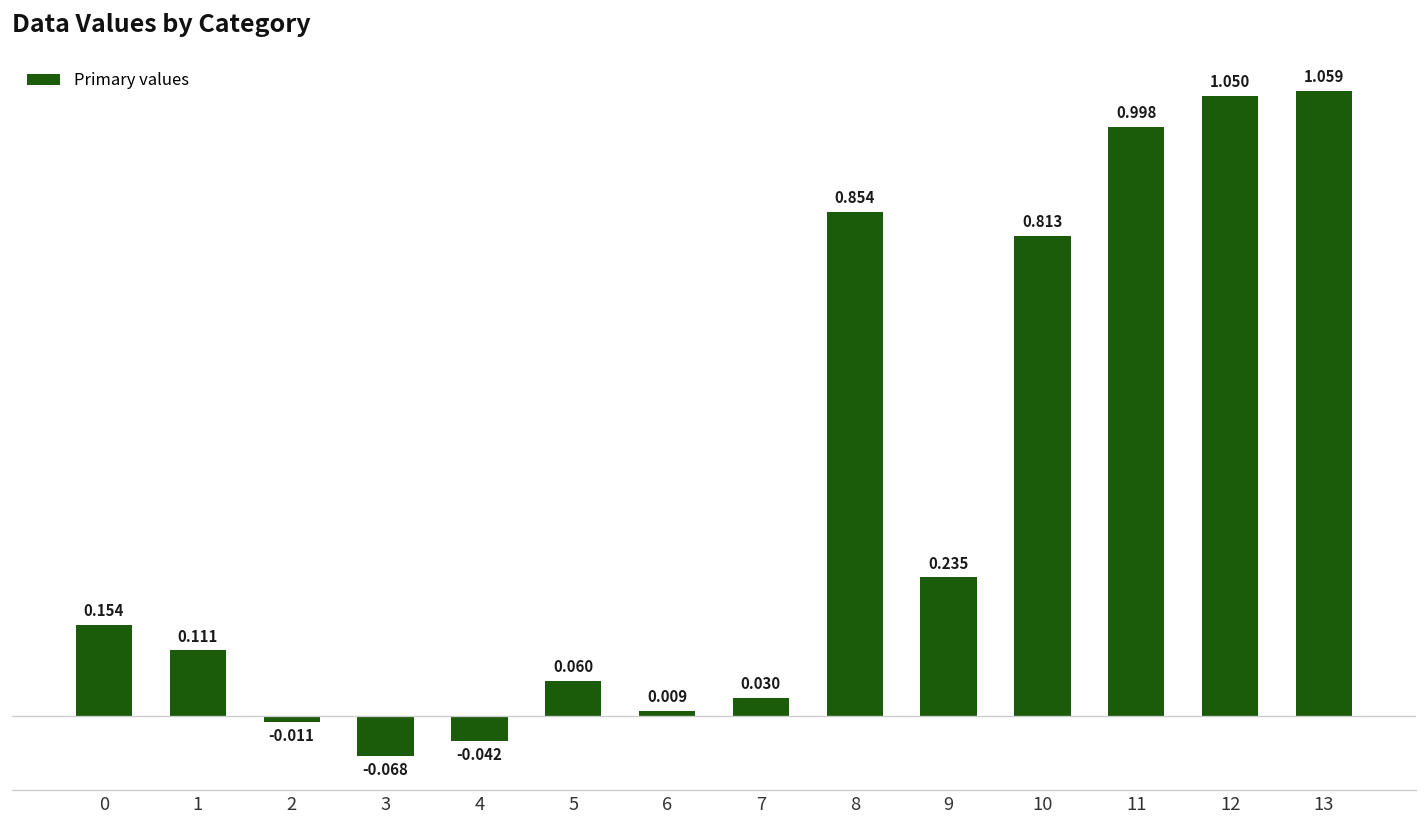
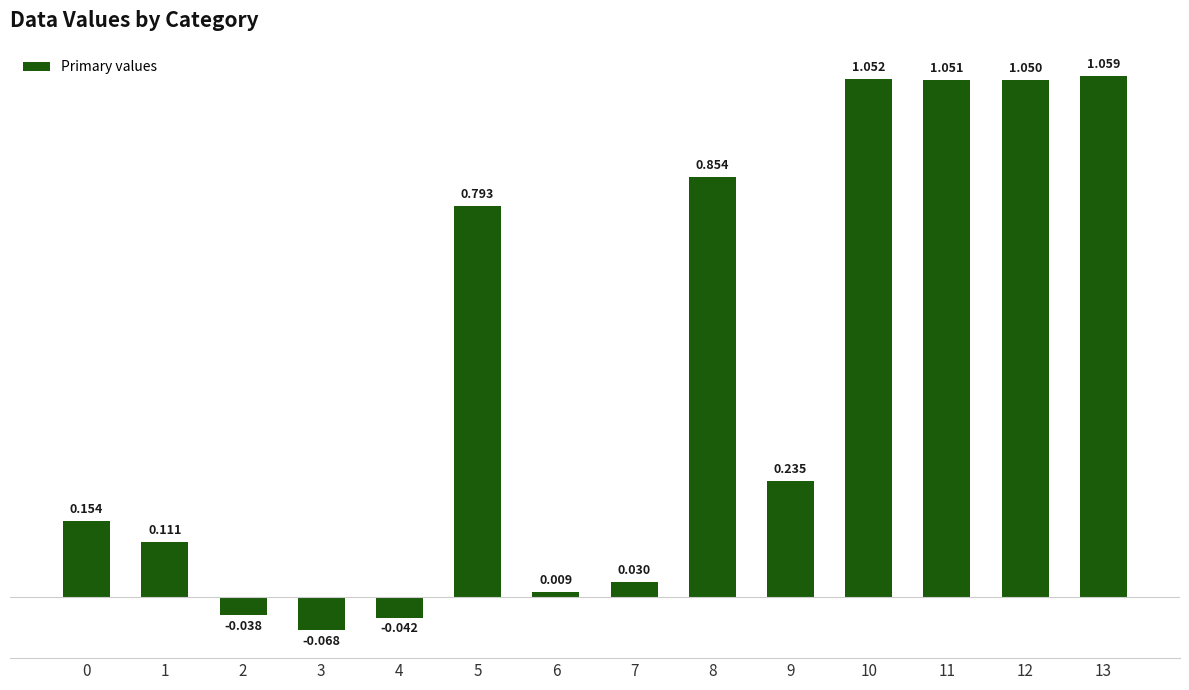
2: -0.011 -> -0.038
5: 0.060 -> 0.793
10: 0.813 -> 1.052
11: 0.998 -> 1.051
